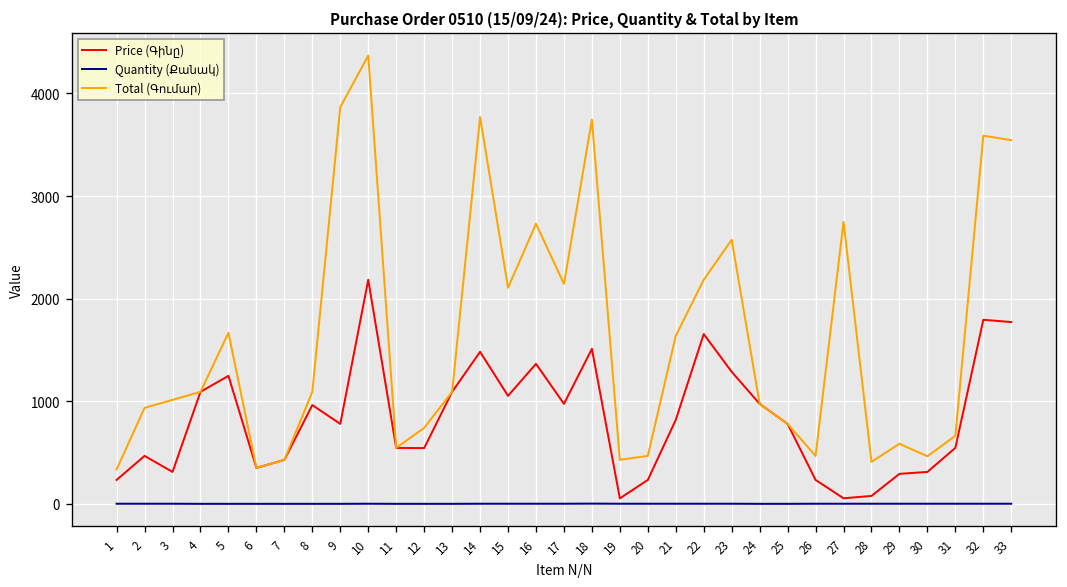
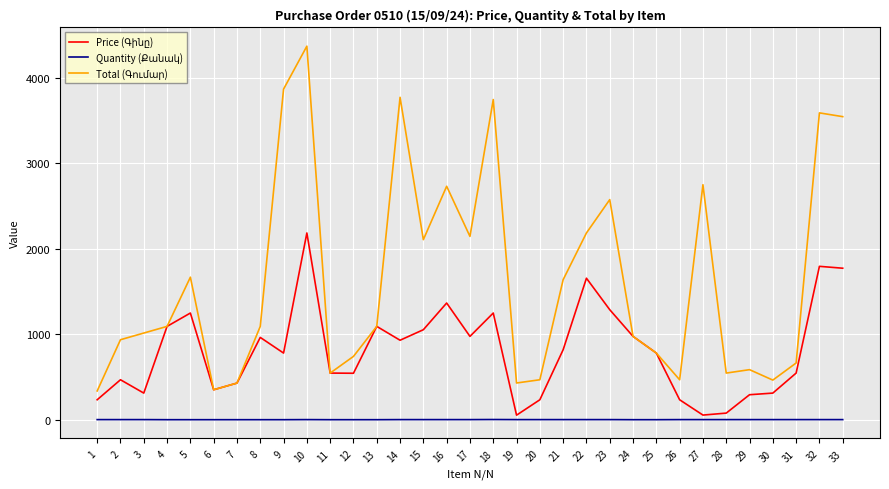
Price (Գինը), 14: 1500 -> 900
Price (Գինը), 18: 1500 -> 1200
Total (Գումար), 28: 400 -> 500
